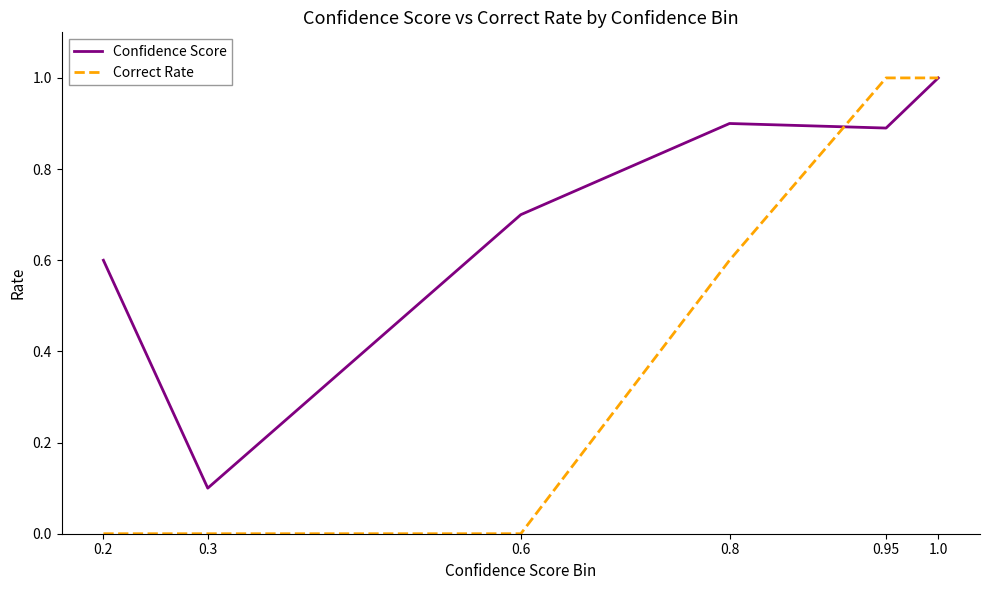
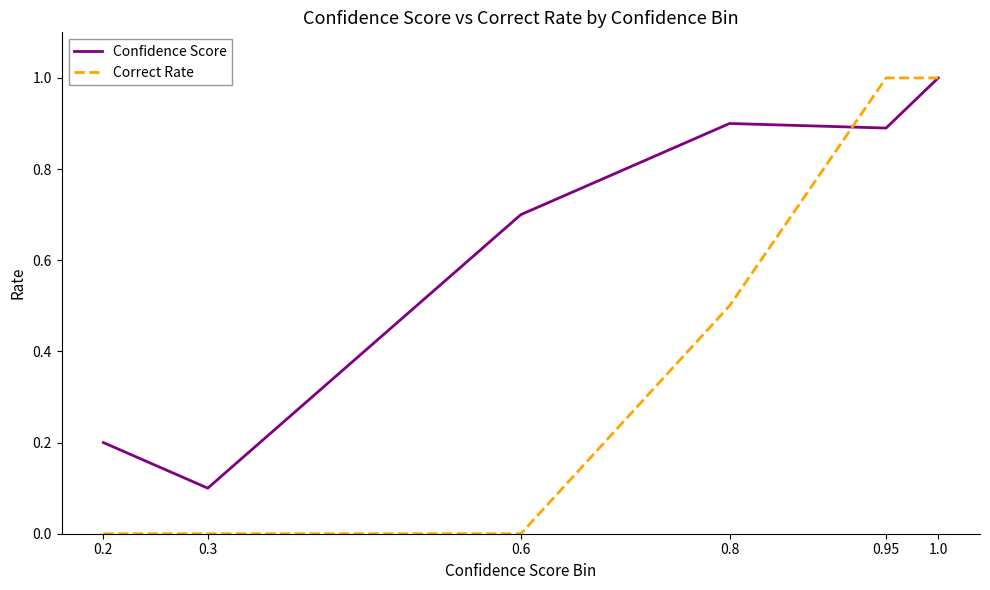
Confidence Score, 0.2: 0.6 -> 0.2
Correct Rate, 0.8: 0.6 -> 0.5
